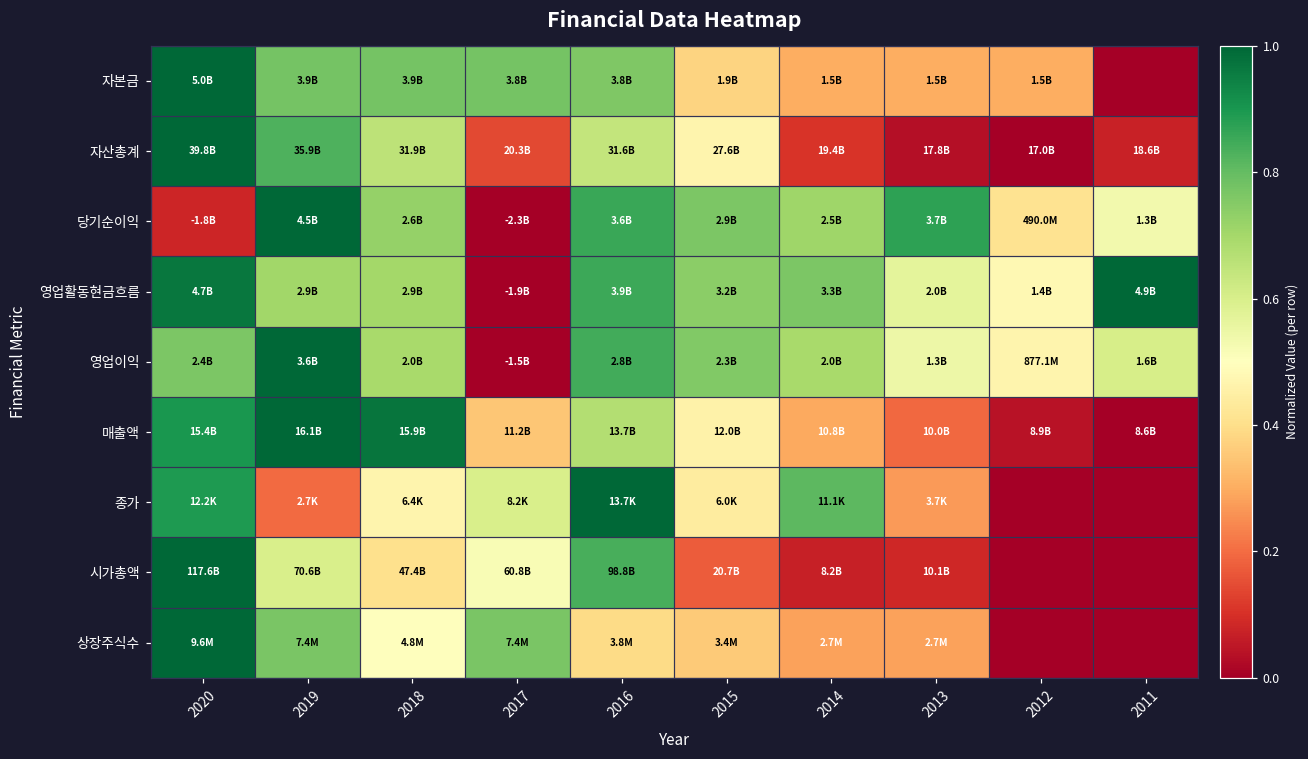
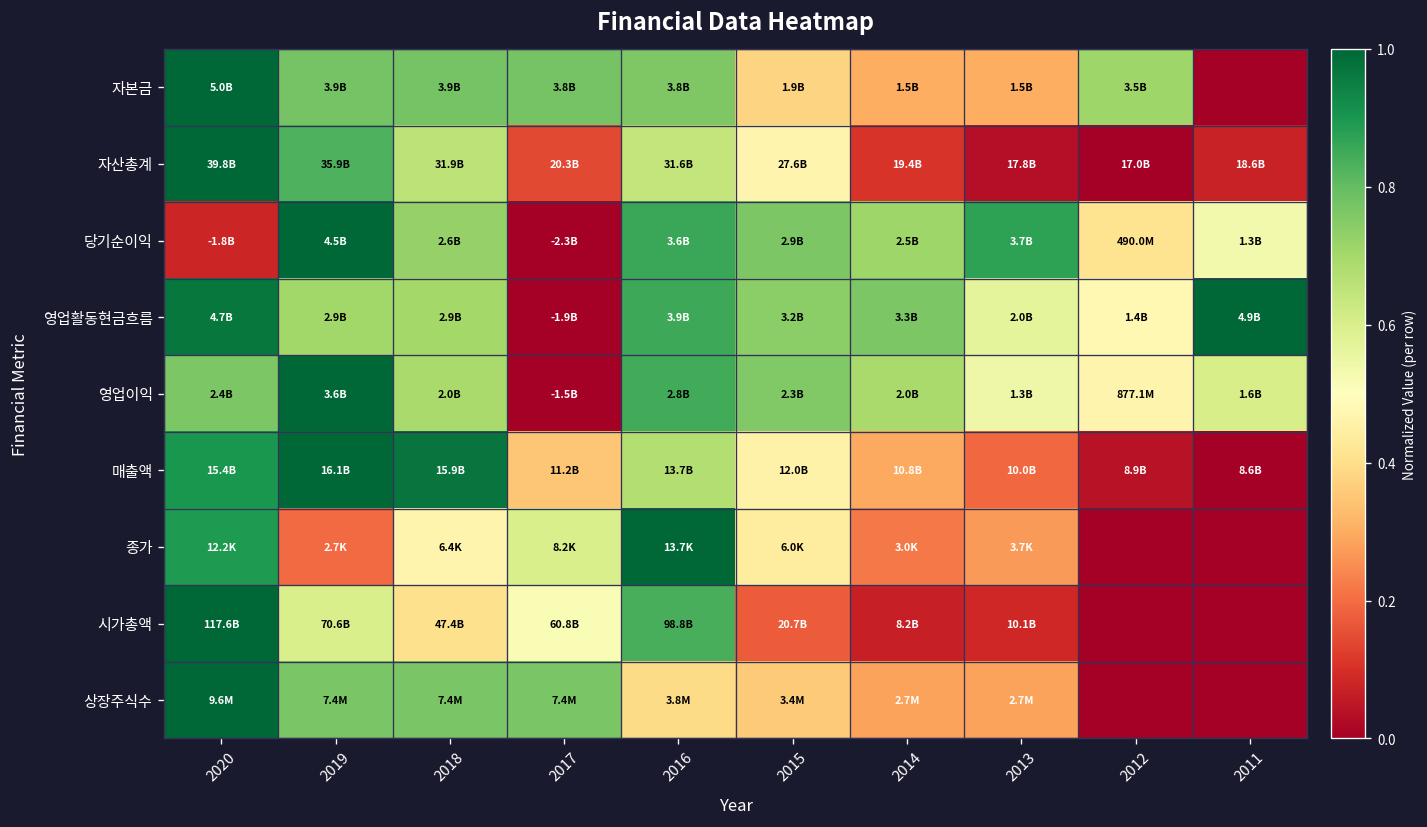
자본금, 2012: 1.5B -> 3.5B
종가, 2014: 11.1K -> 3.0K
상장주식수, 2018: 4.8M -> 7.4M
